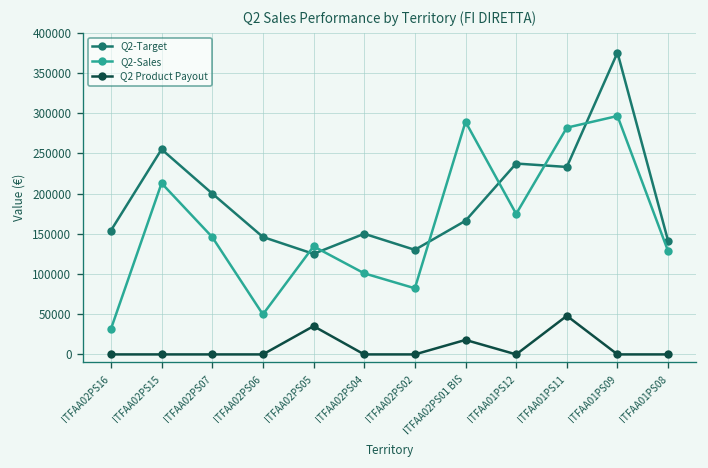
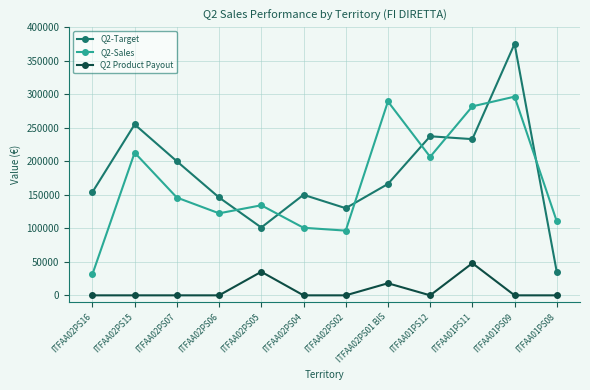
Q2-Sales, ITFAA02PS06: 50000 -> 120000
Q2-Target, ITFAA02PS05: 130000 -> 100000
Q2-Sales, ITFAA02PS02: 80000 -> 100000
Q2-Sales, ITFAA01PS12: 170000 -> 210000
Q2-Target, ITFAA01PS08: 140000 -> 30000
Q2-Sales, ITFAA01PS08: 130000 -> 110000
